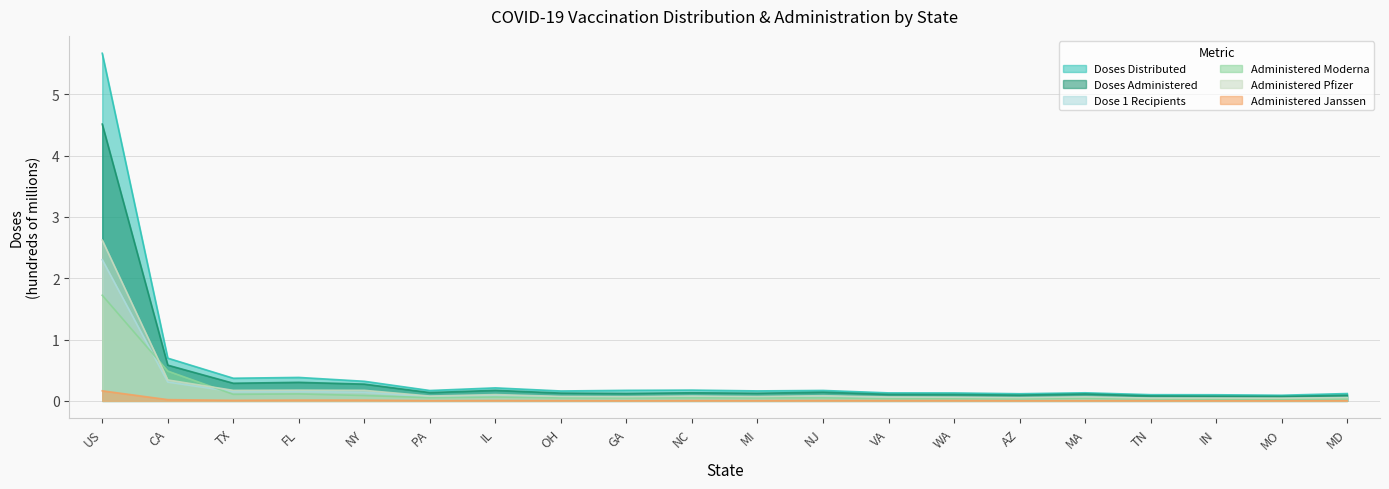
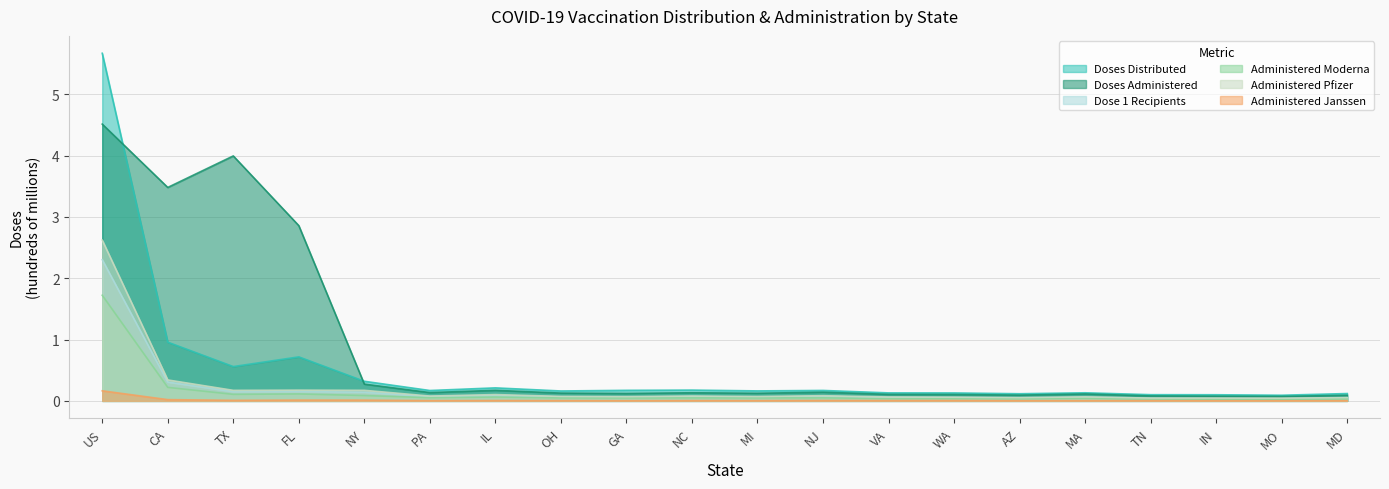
Doses Distributed, CA: 0.7 -> 1.0
Doses Administered, CA: 0.6 -> 3.5
Administered Moderna, CA: 0.5 -> 0.2
Doses Distributed, TX: 0.4 -> 0.6
Doses Administered, TX: 0.3 -> 4.0
Doses Distributed, FL: 0.4 -> 0.7
Doses Administered, FL: 0.3 -> 2.9
